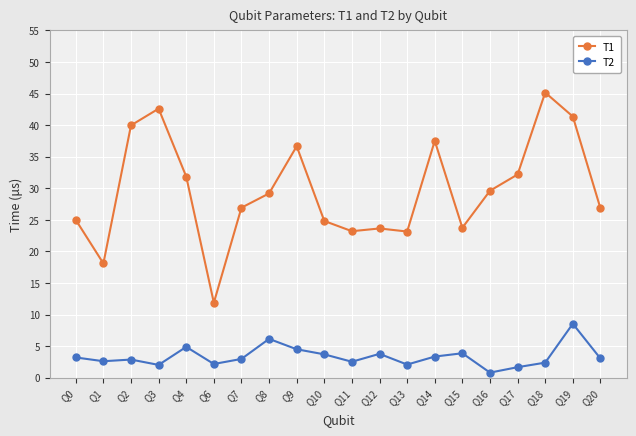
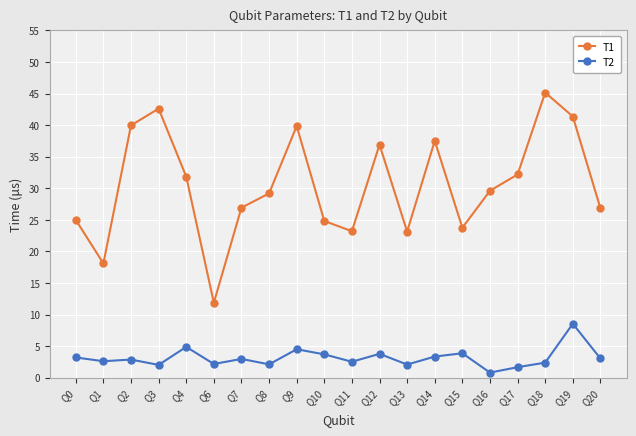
T2, Q8: 6 -> 2
T1, Q9: 37 -> 40
T1, Q12: 24 -> 37
